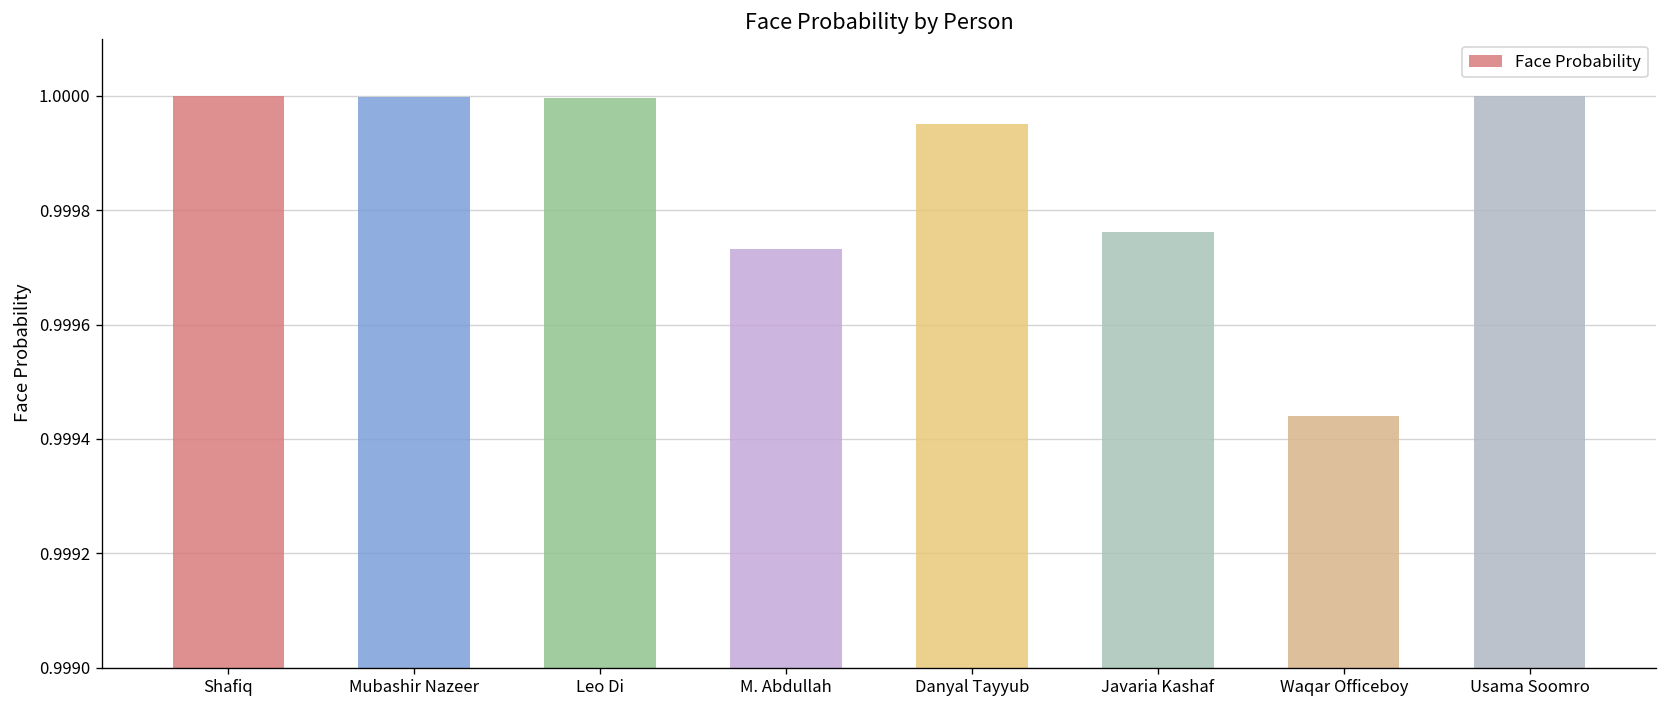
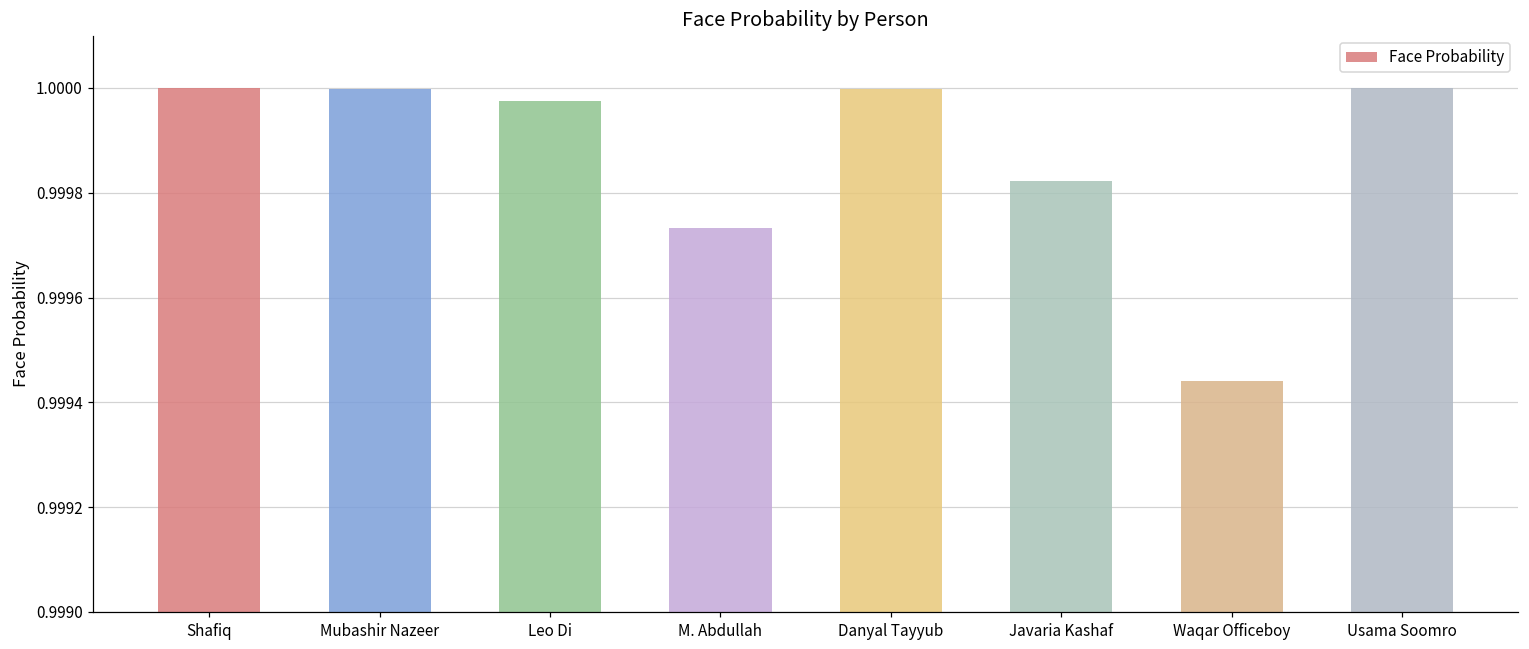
Leo Di: 1.00000 -> 0.99998
Danyal Tayyub: 0.99995 -> 1.00000
Javaria Kashaf: 0.99976 -> 0.99982
